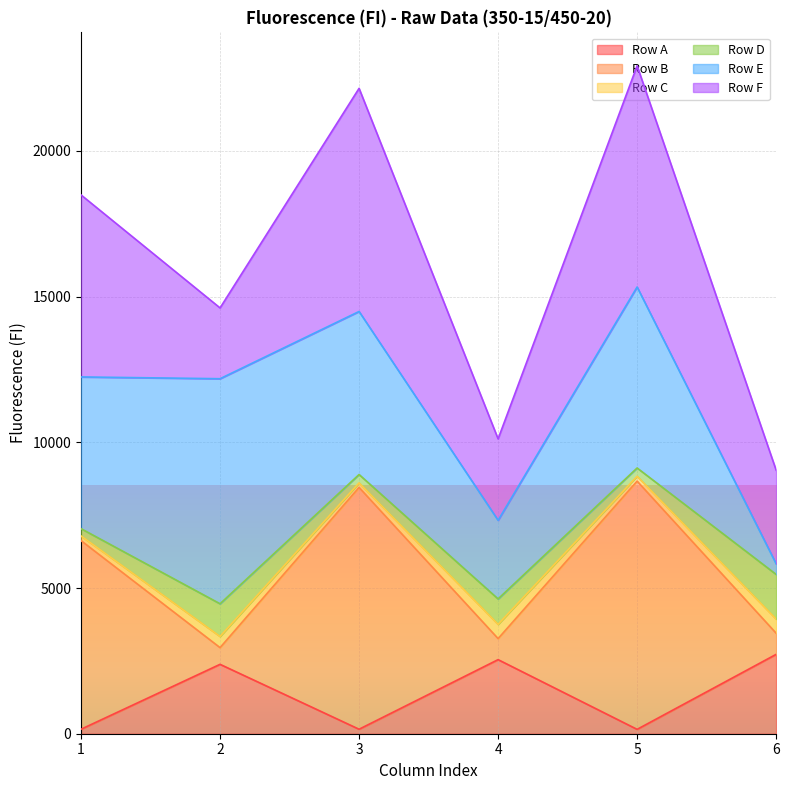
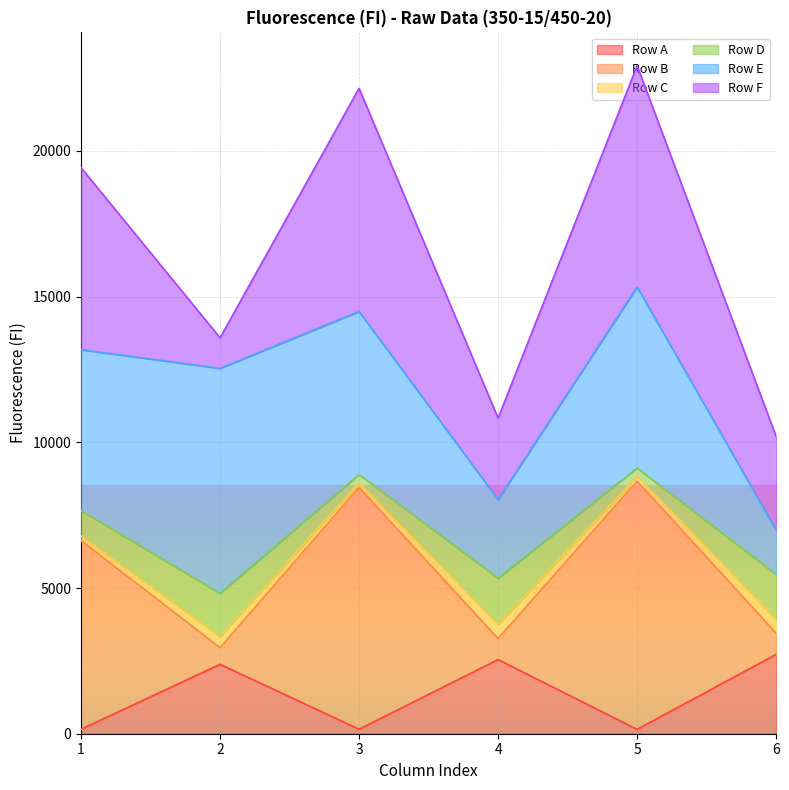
Row D, 1: 300 -> 900
Row E, 1: 5200 -> 5500
Row D, 2: 1100 -> 1500
Row F, 2: 2400 -> 1000
Row D, 4: 900 -> 1600
Row E, 6: 400 -> 1500
